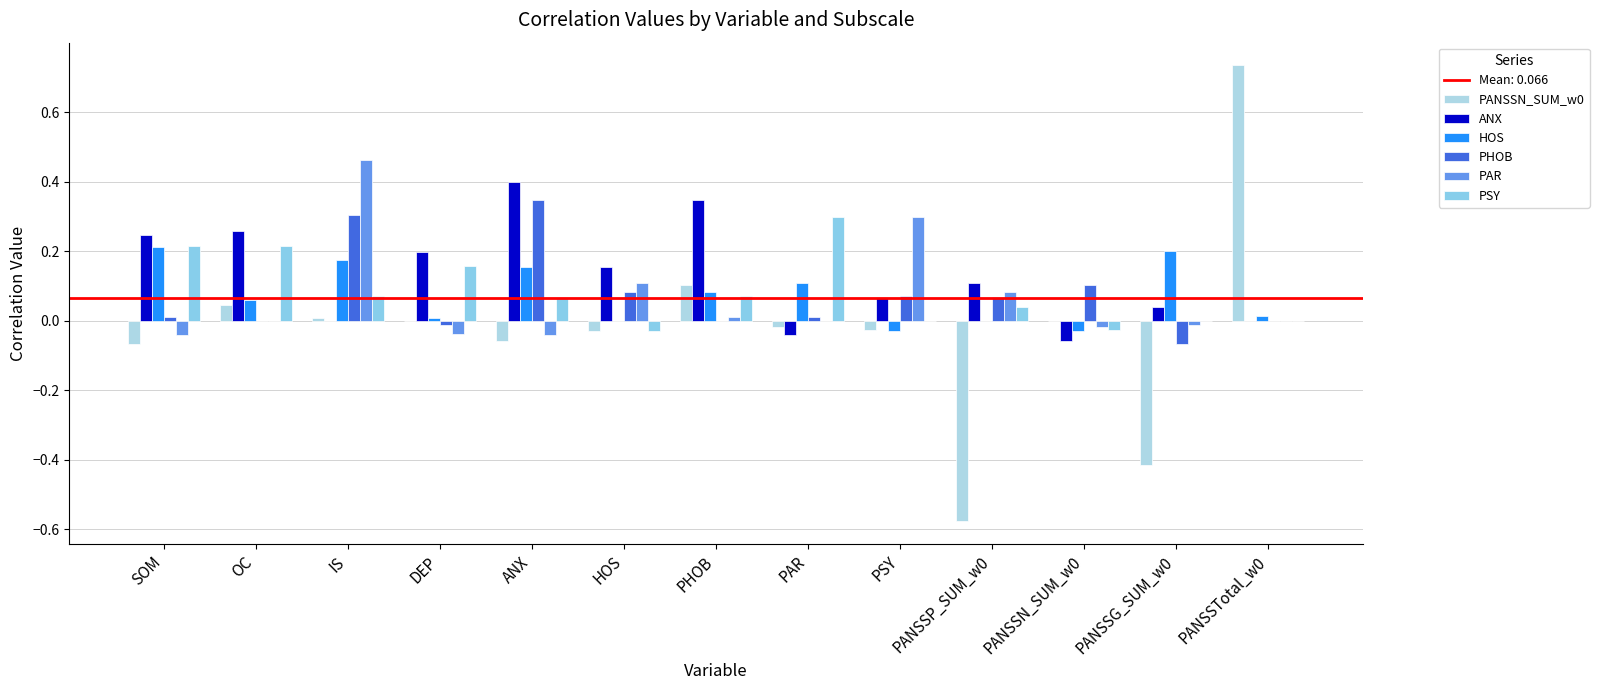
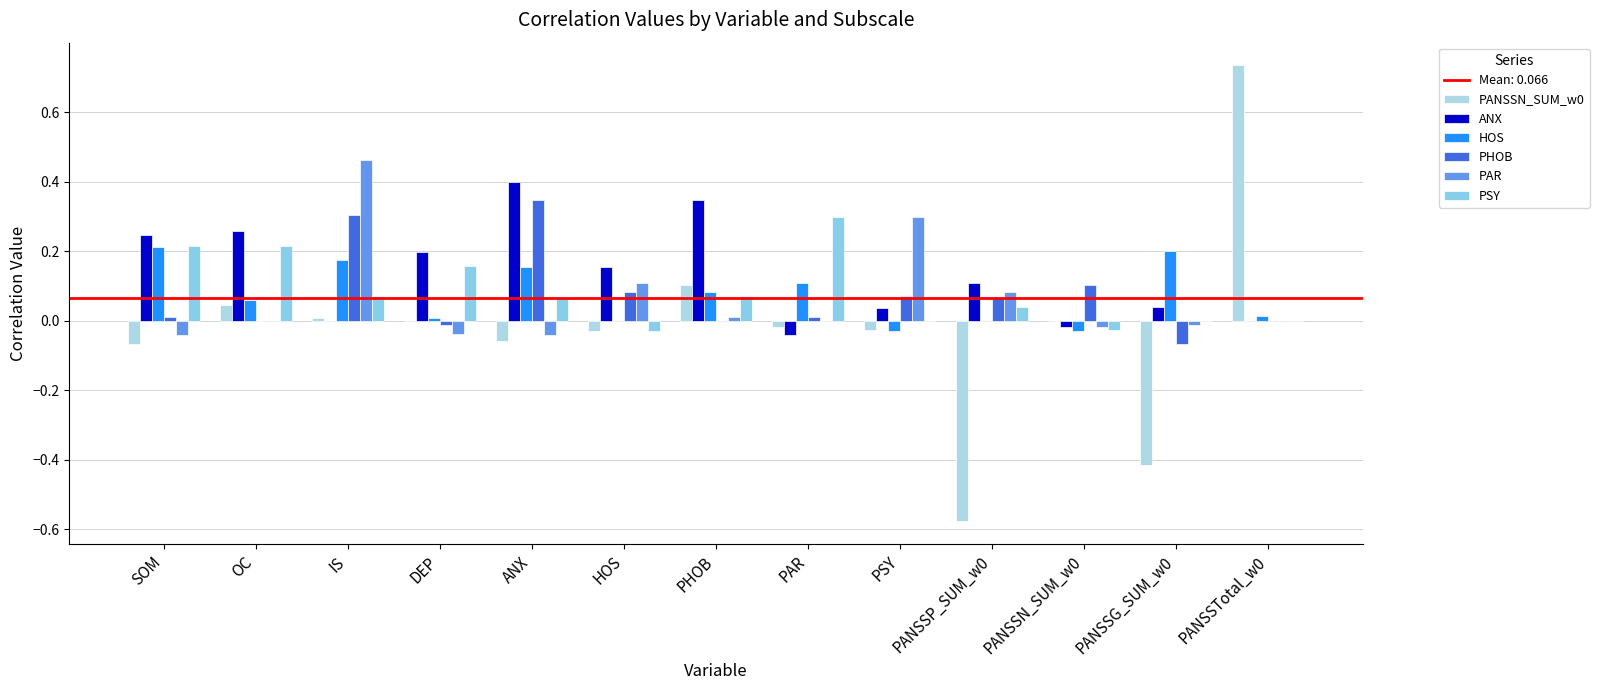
ANX, PSY: 0.06 -> 0.04
ANX, PANSSN_SUM_w0: -0.06 -> -0.02
